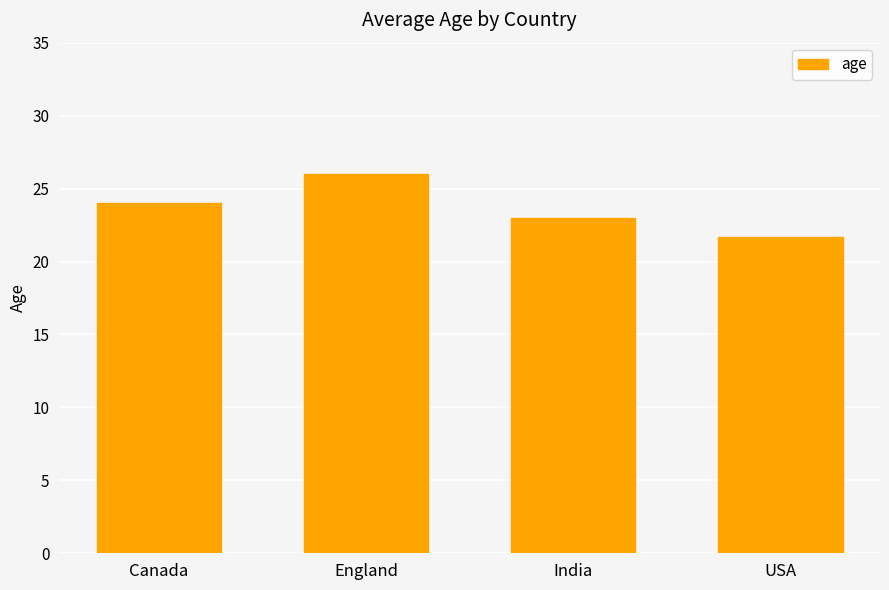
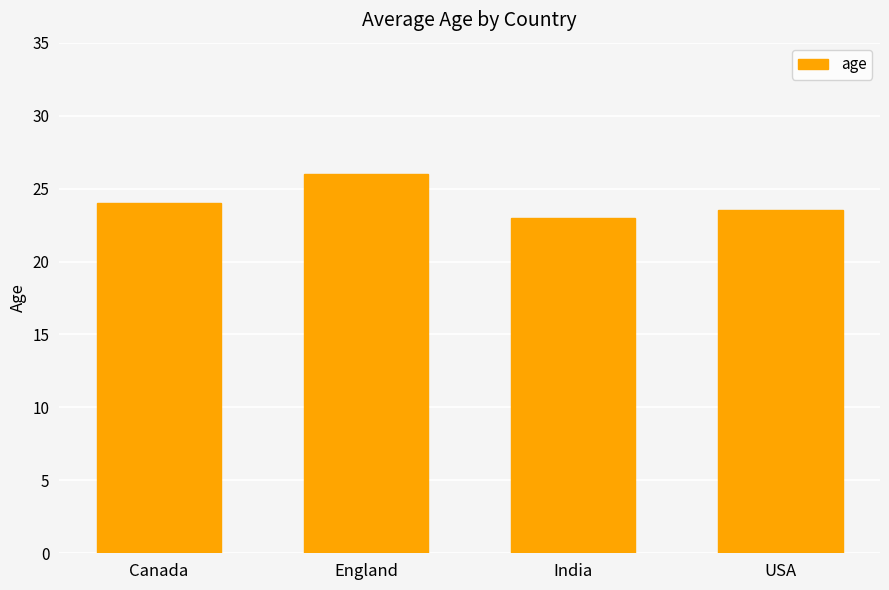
USA: 21.7 -> 23.5
